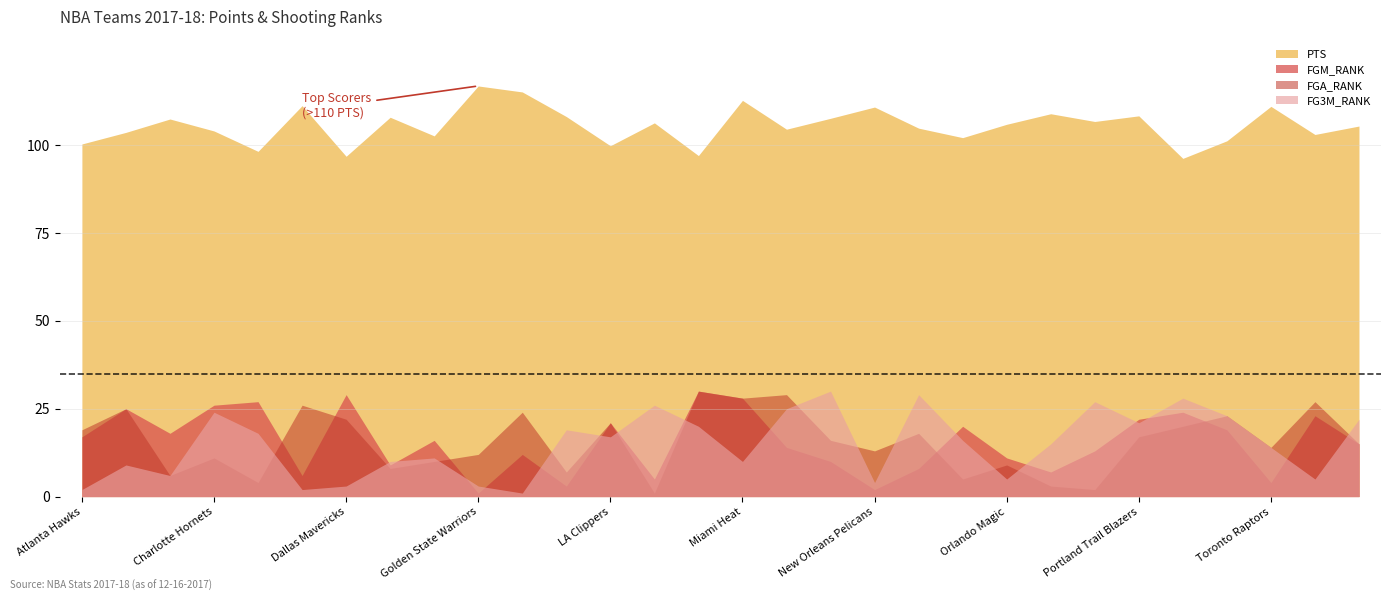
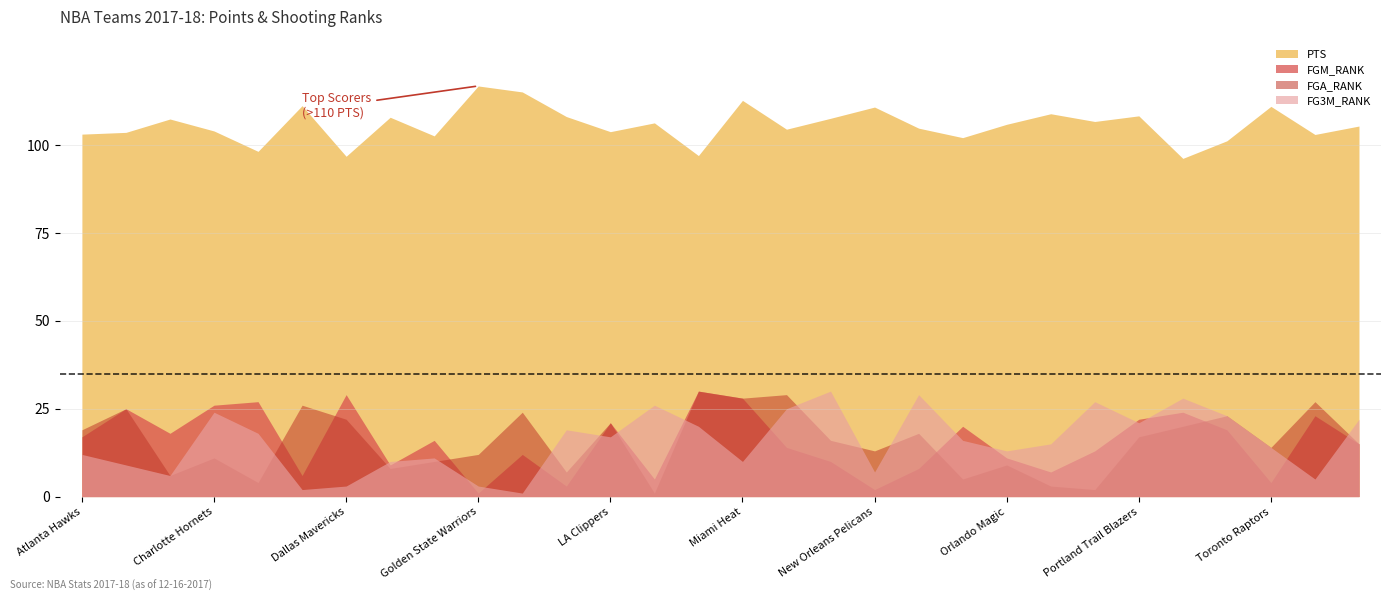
PTS, Atlanta Hawks: 100 -> 103
FG3M_RANK, Atlanta Hawks: 2 -> 12
PTS, LA Clippers: 100 -> 104
FG3M_RANK, New Orleans Pelicans: 4 -> 7
FG3M_RANK, Orlando Magic: 5 -> 13
